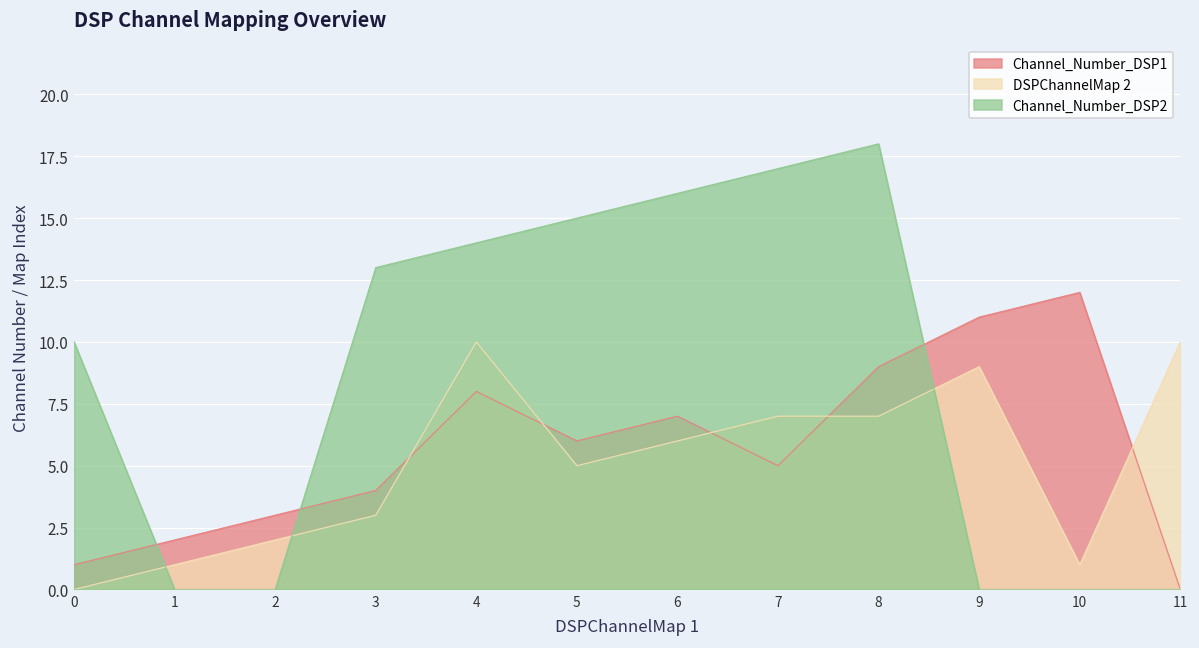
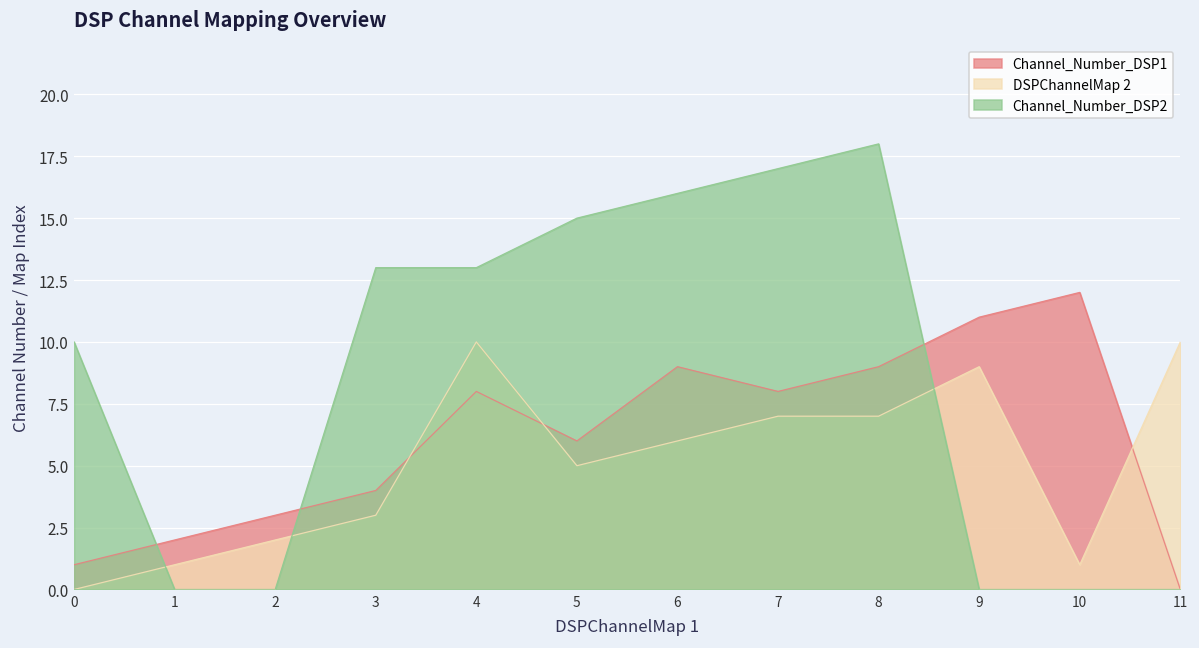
Channel_Number_DSP2, 4: 14 -> 13
Channel_Number_DSP1, 6: 7 -> 9
Channel_Number_DSP1, 7: 5 -> 8
